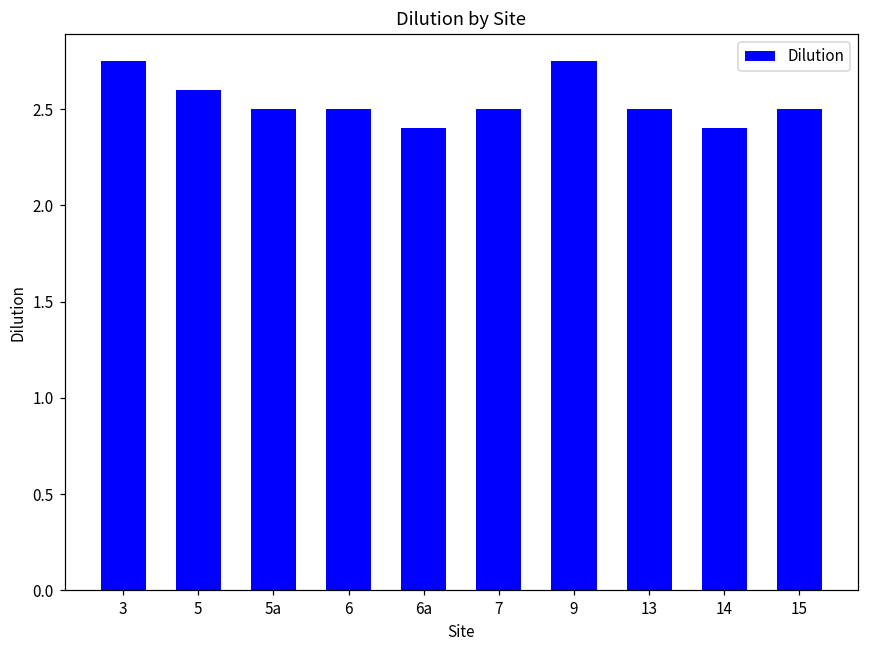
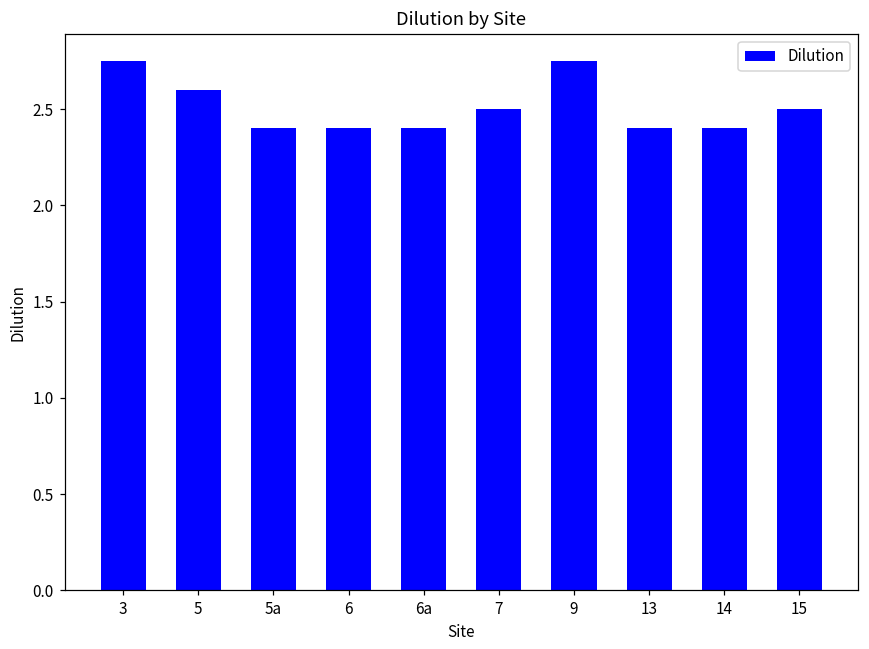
5a: 2.5 -> 2.4
6: 2.5 -> 2.4
13: 2.5 -> 2.4
